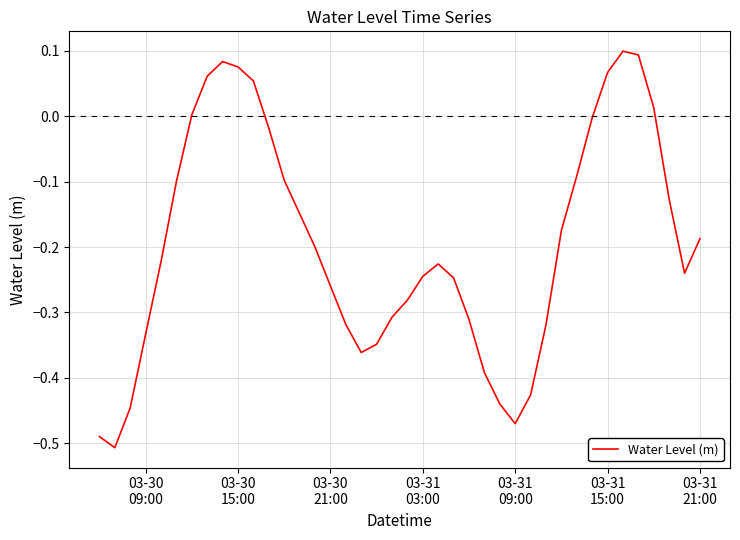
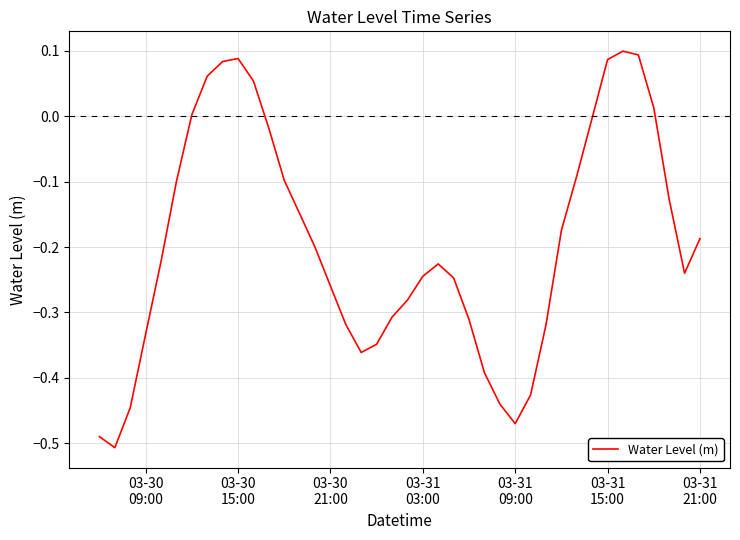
03-30 15:00: 0.08 -> 0.09
03-31 15:00: 0.07 -> 0.09
